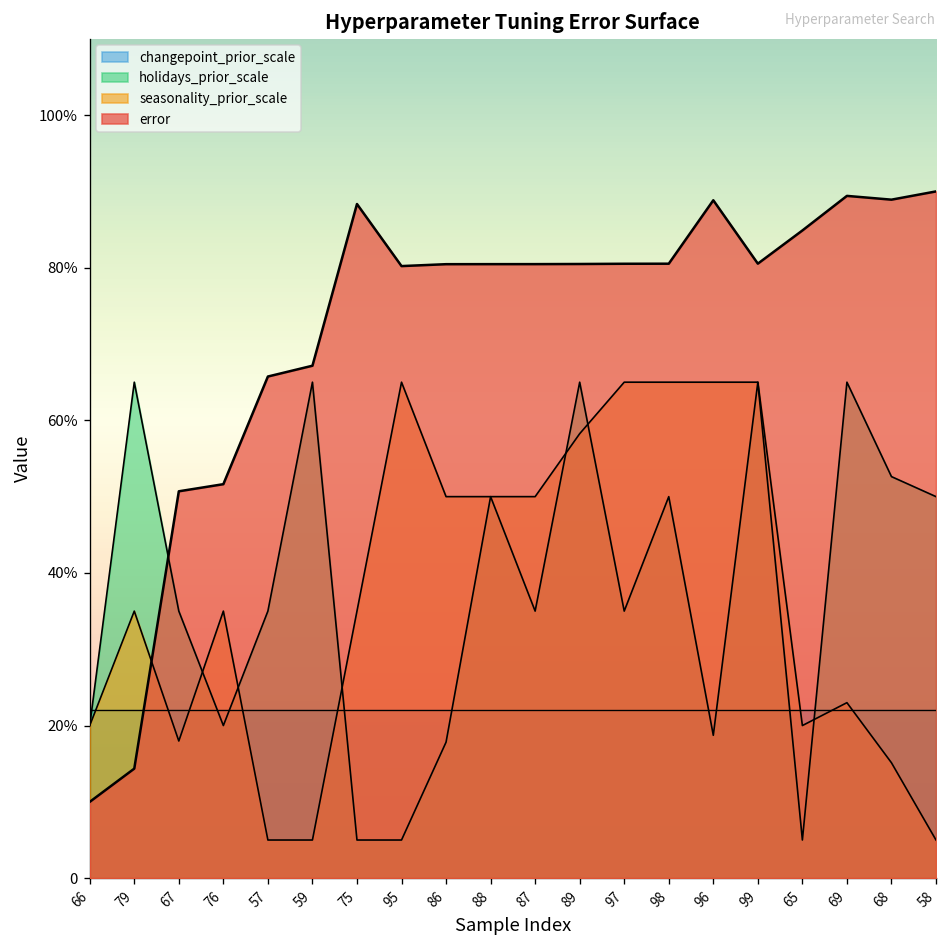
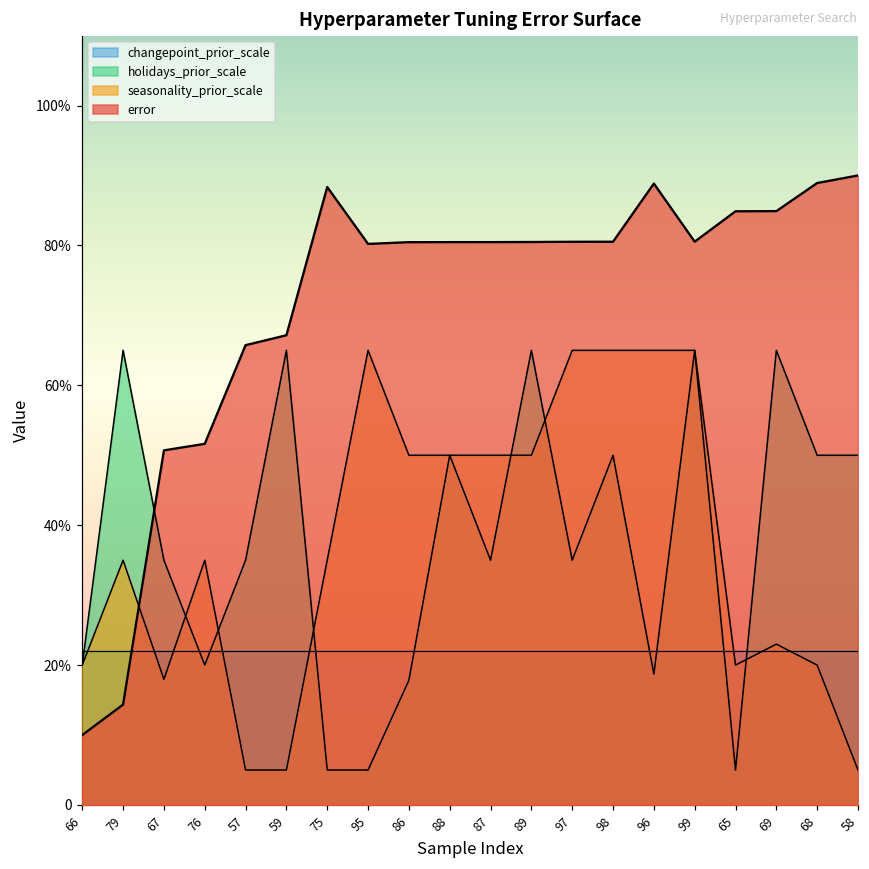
seasonality_prior_scale, 89: 58% -> 50%
error, 69: 89% -> 85%
holidays_prior_scale, 68: 53% -> 50%
seasonality_prior_scale, 68: 15% -> 20%
